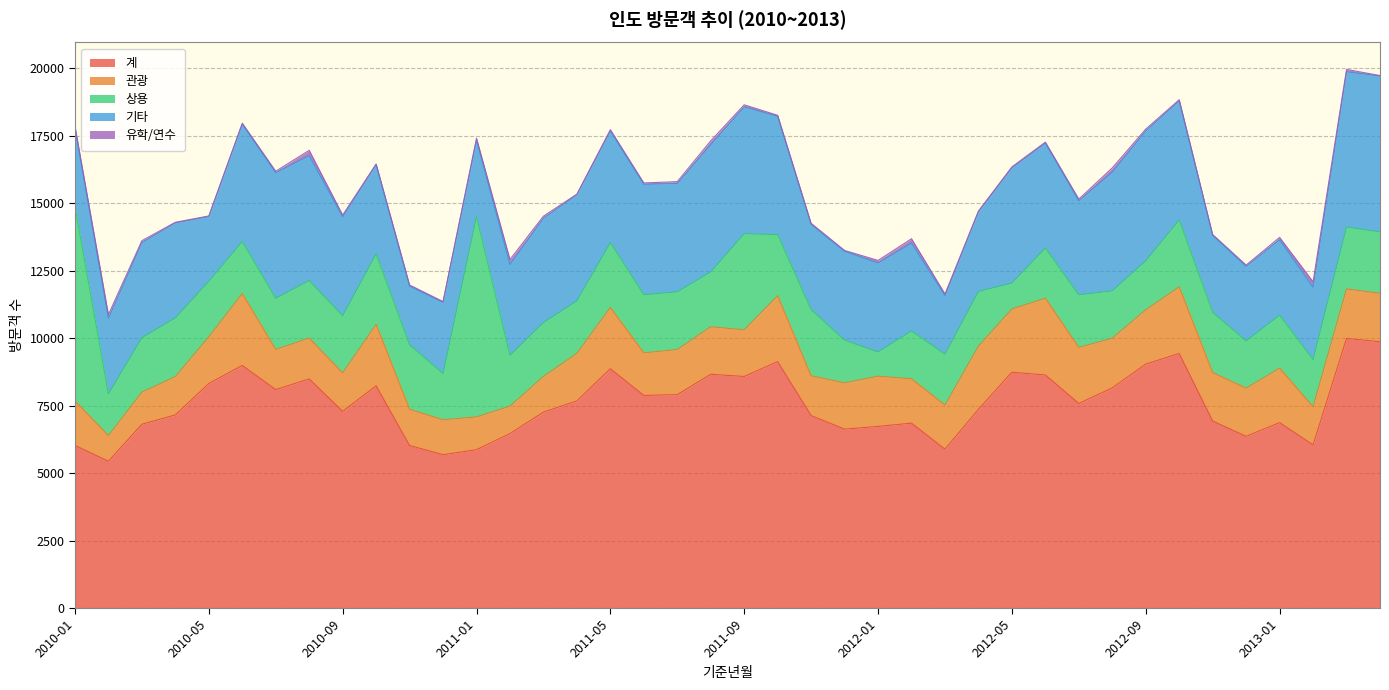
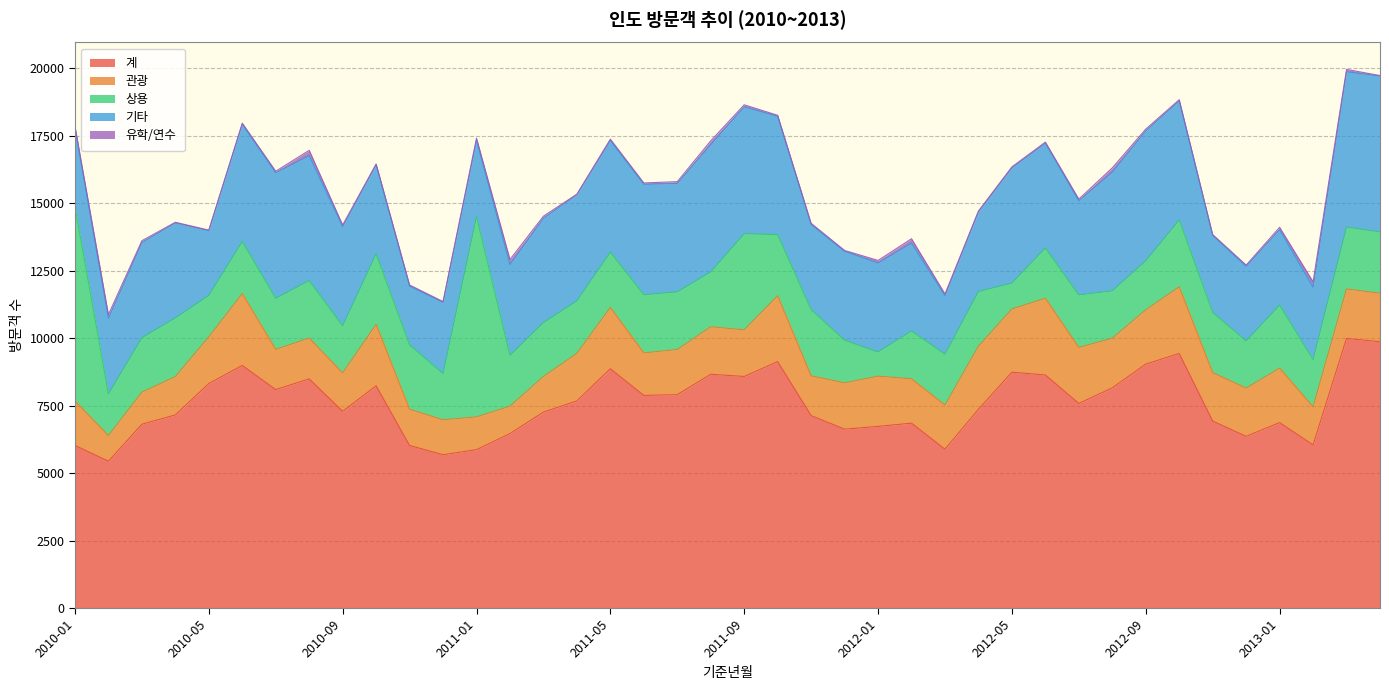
상용, 2010-05: 2100 -> 1500
상용, 2010-09: 2100 -> 1700
상용, 2011-05: 2400 -> 2100
상용, 2013-01: 2000 -> 2300
